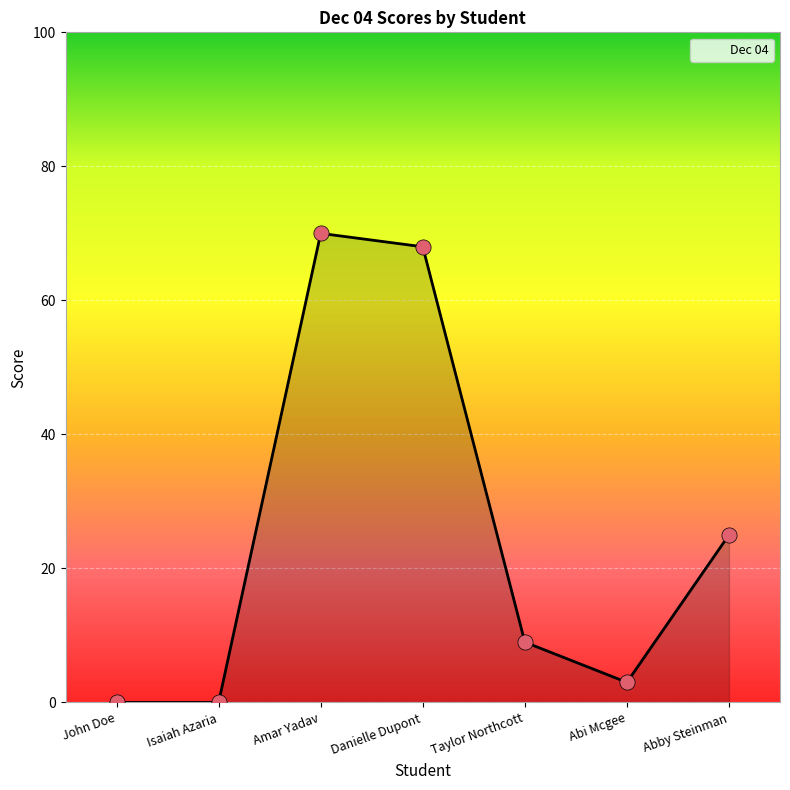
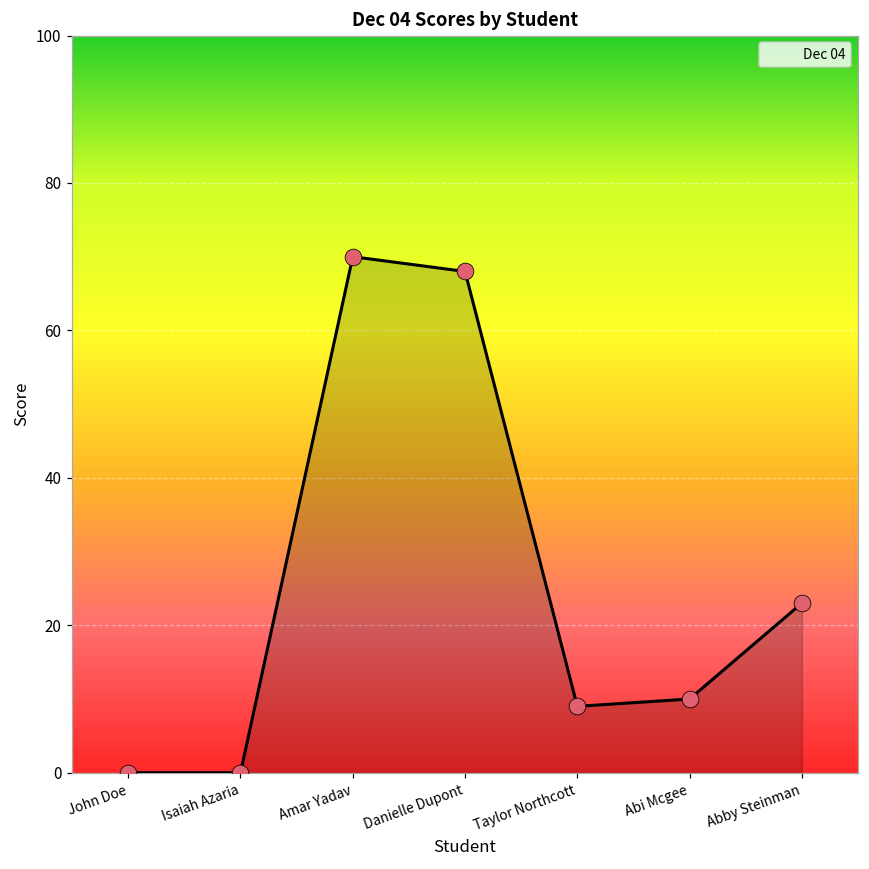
Abi Mcgee: 3 -> 10
Abby Steinman: 25 -> 23
